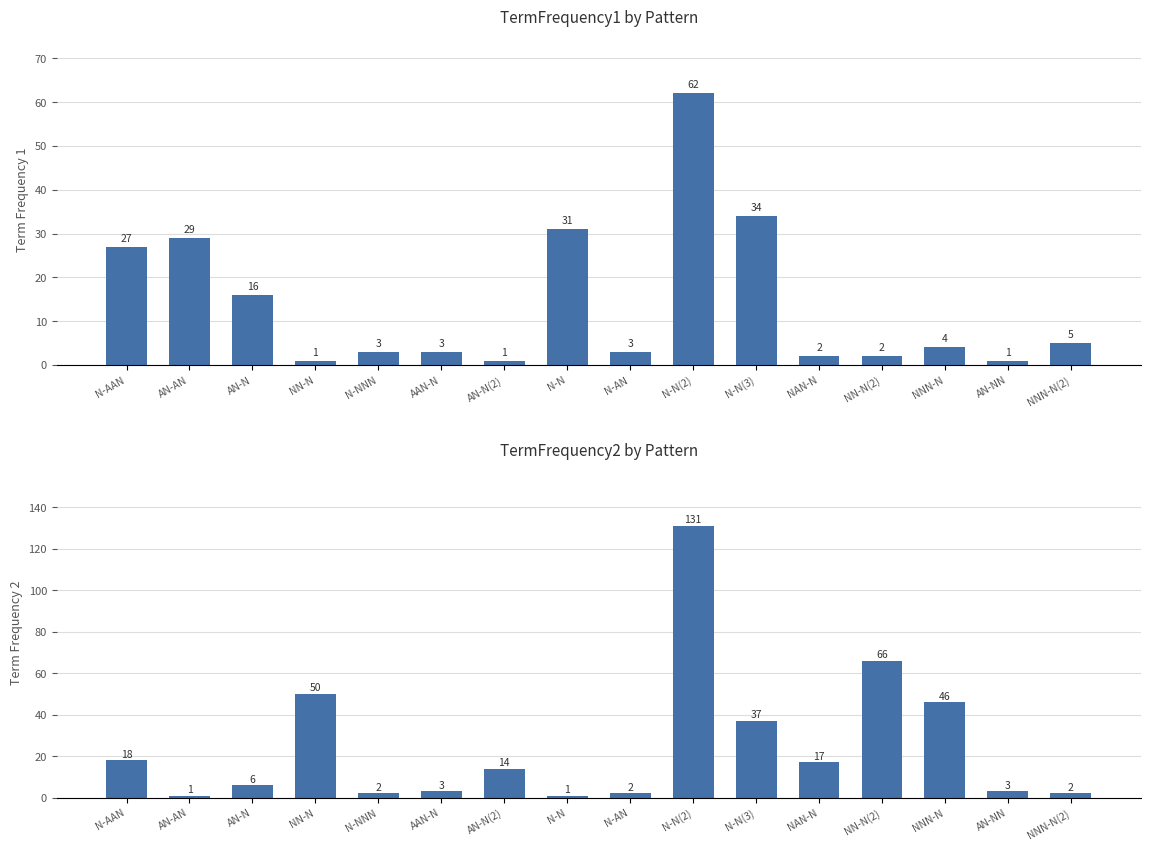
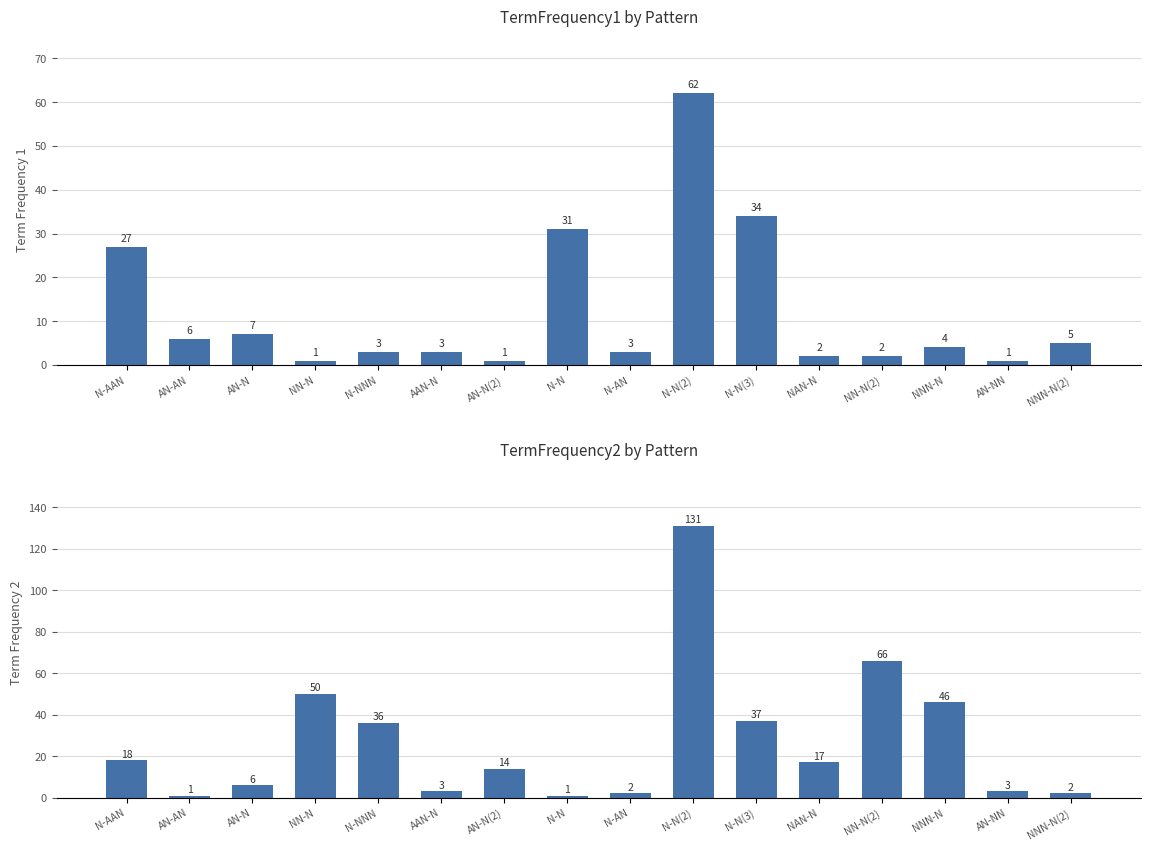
TermFrequency1 by Pattern, AN-AN: 29 -> 6
TermFrequency1 by Pattern, AN-N: 16 -> 7
TermFrequency2 by Pattern, N-NNN: 2 -> 36
